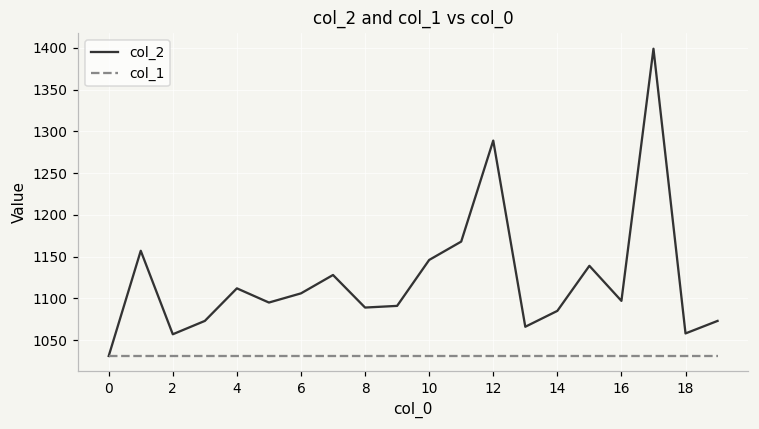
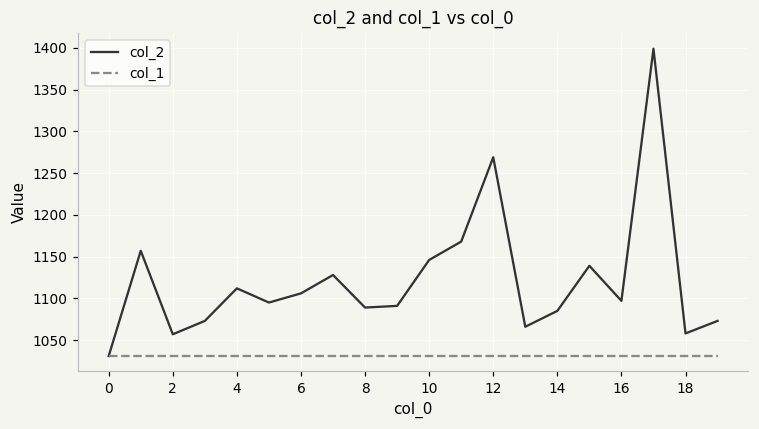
col_2, 12: 1290 -> 1270
